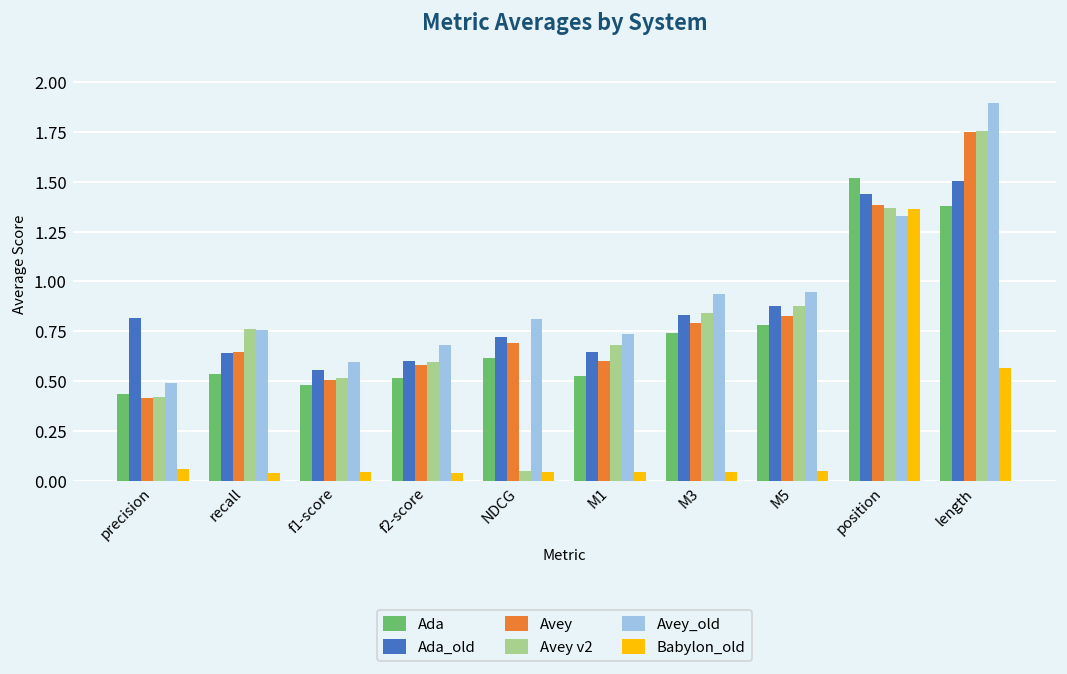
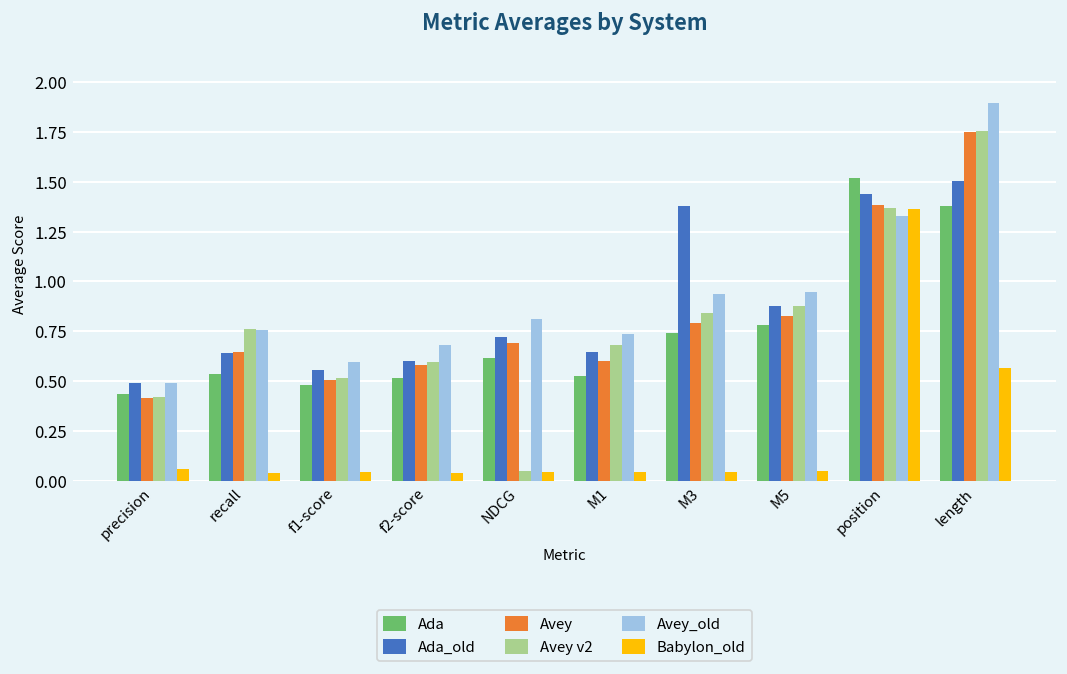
Ada_old, precision: 0.81 -> 0.49
Ada_old, M3: 0.83 -> 1.38
